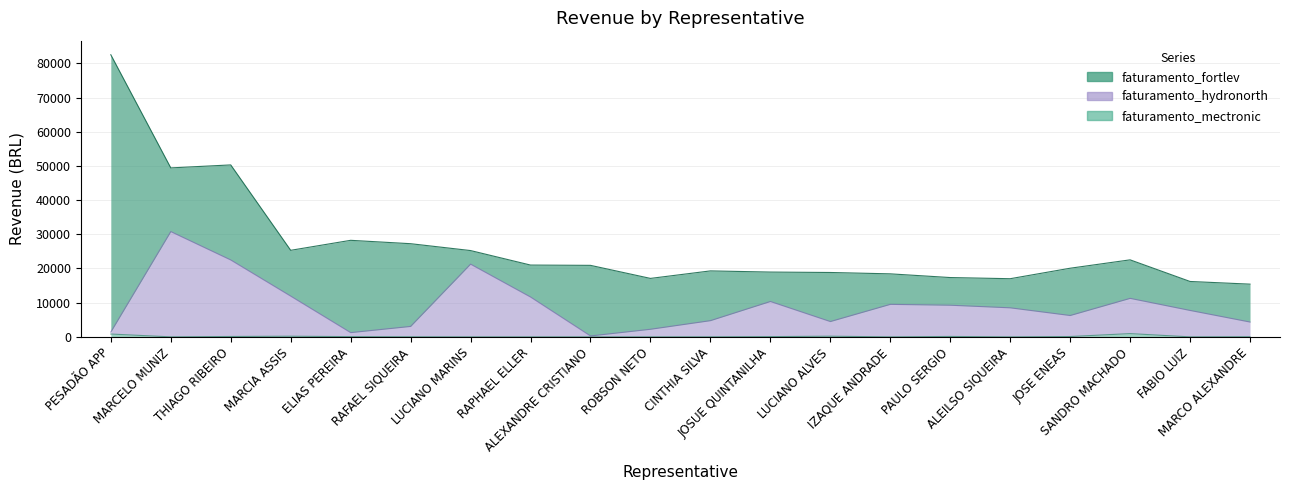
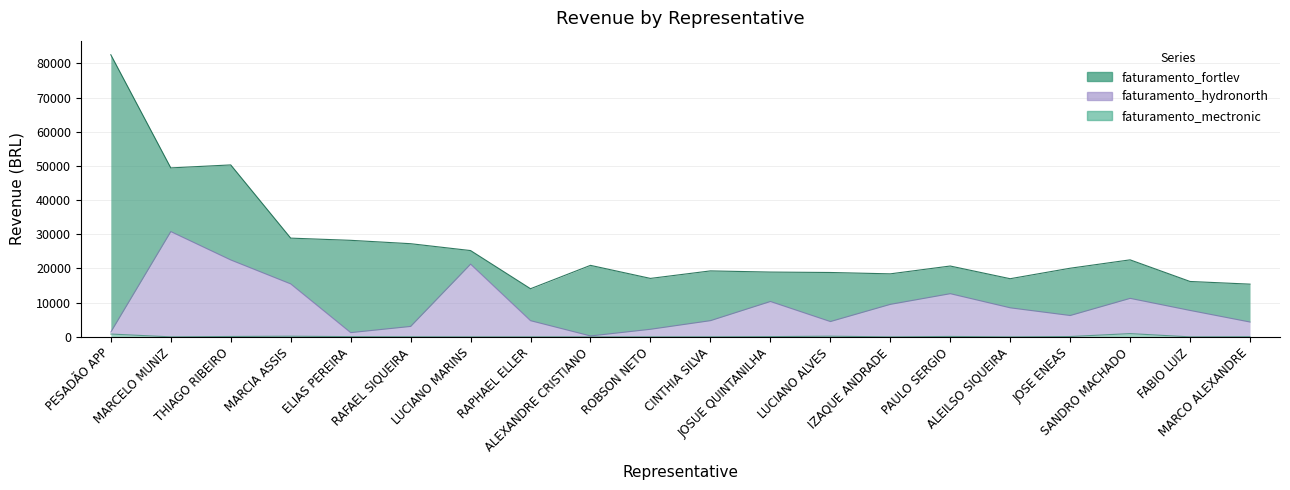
faturamento_hydronorth, MARCIA ASSIS: 12000 -> 15000
faturamento_hydronorth, RAPHAEL ELLER: 12000 -> 5000
faturamento_hydronorth, PAULO SERGIO: 9000 -> 13000
